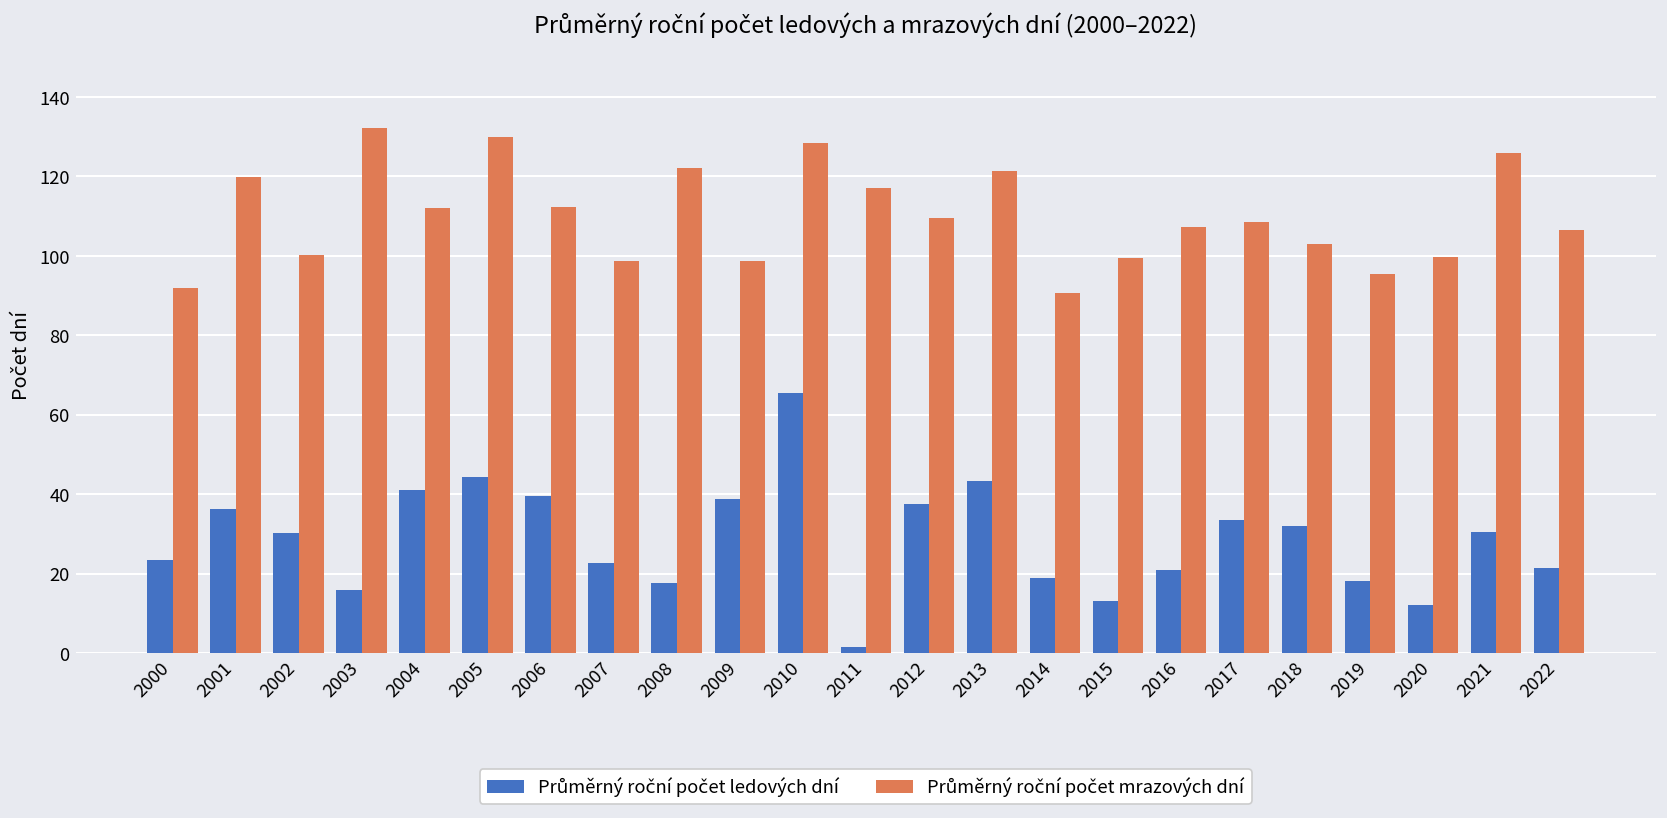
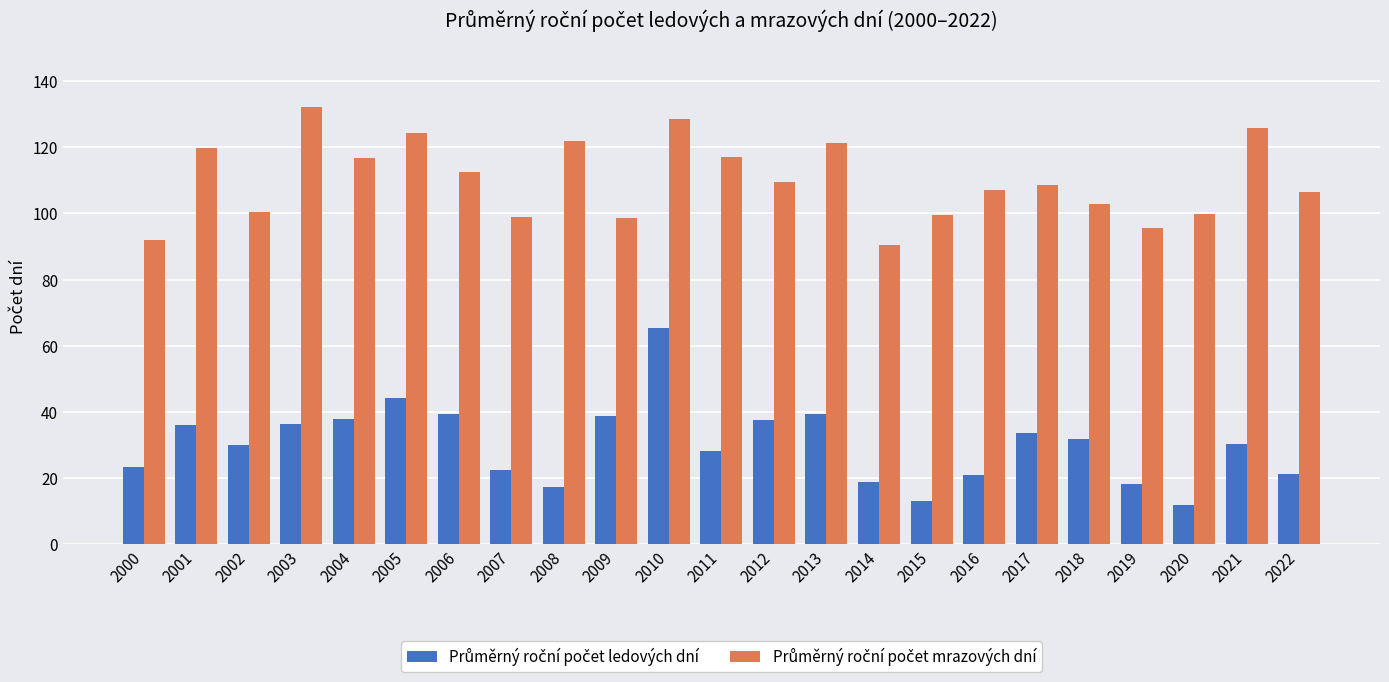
Průměrný roční počet ledových dní, 2003: 16 -> 36
Průměrný roční počet ledových dní, 2004: 41 -> 38
Průměrný roční počet mrazových dní, 2004: 112 -> 117
Průměrný roční počet mrazových dní, 2005: 130 -> 124
Průměrný roční počet ledových dní, 2011: 1 -> 28
Průměrný roční počet ledových dní, 2013: 43 -> 39
